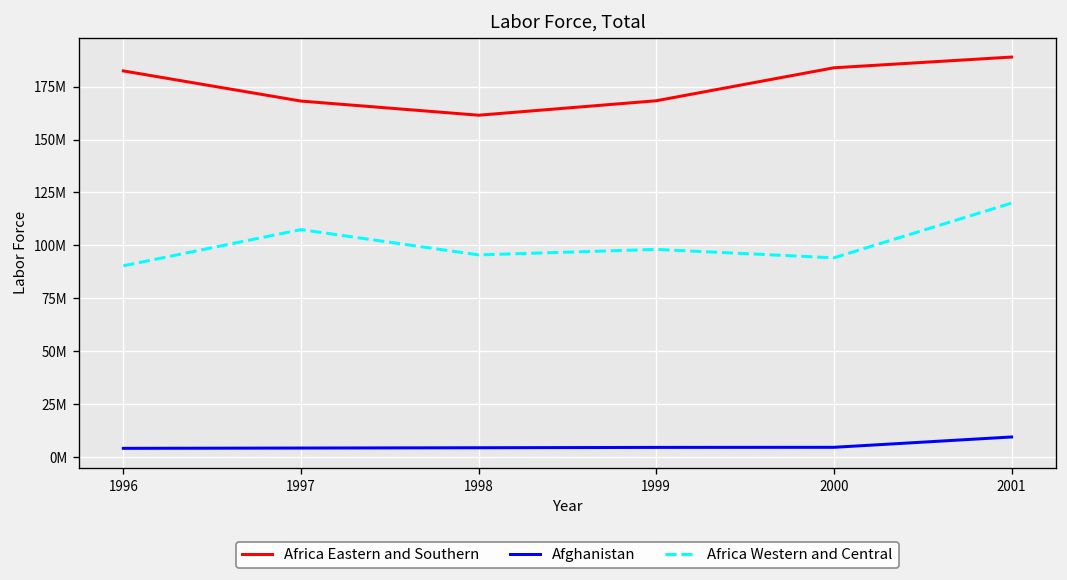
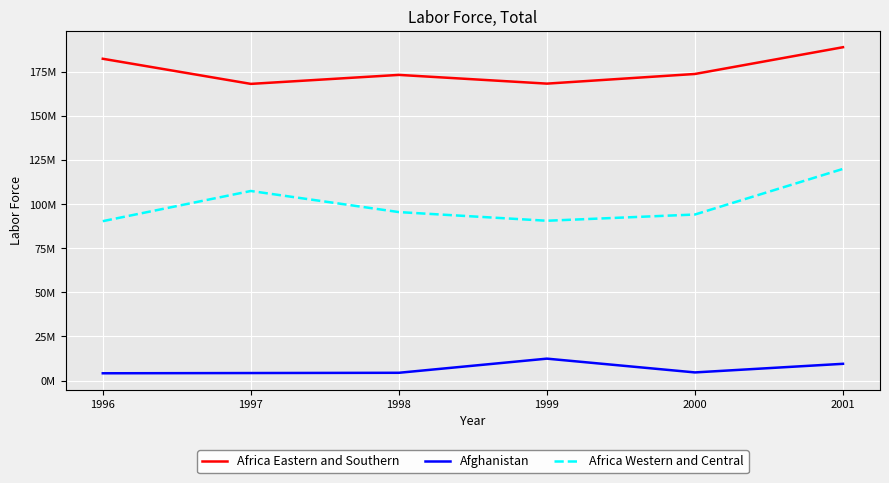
Africa Eastern and Southern, 1998: 161000000 -> 173000000
Afghanistan, 1999: 5000000 -> 12000000
Africa Western and Central, 1999: 98000000 -> 91000000
Africa Eastern and Southern, 2000: 184000000 -> 174000000
